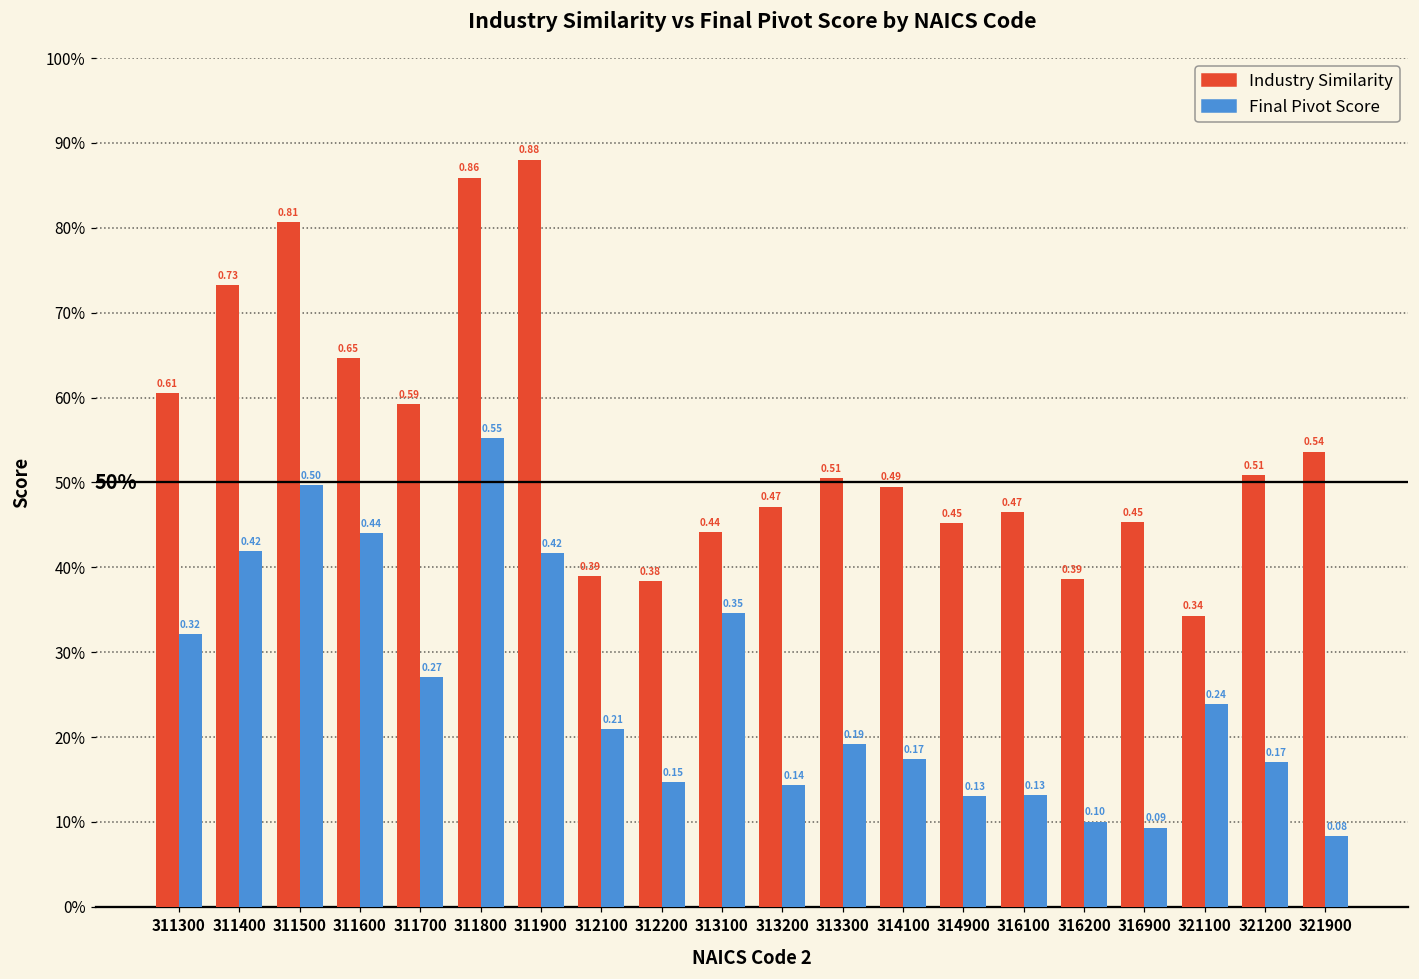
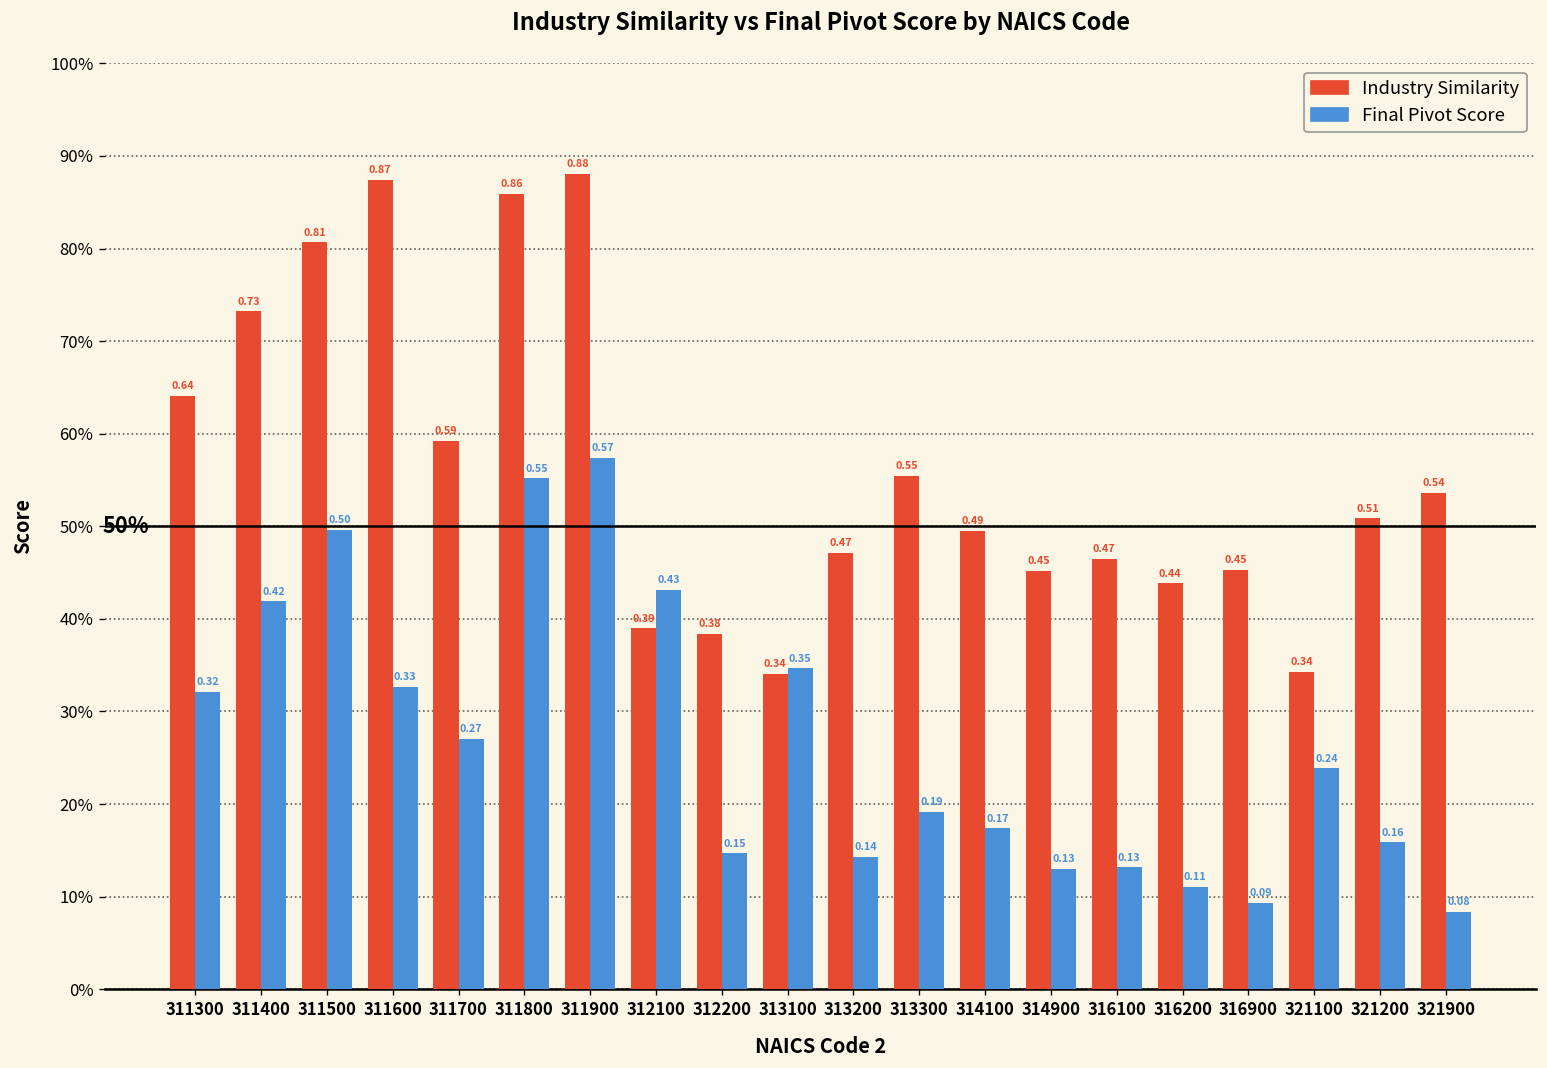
Industry Similarity, 311300: 0.61 -> 0.64
Industry Similarity, 311600: 0.65 -> 0.87
Final Pivot Score, 311600: 0.44 -> 0.33
Final Pivot Score, 311900: 0.42 -> 0.57
Final Pivot Score, 312100: 0.21 -> 0.43
Industry Similarity, 313100: 0.44 -> 0.34
Industry Similarity, 313300: 0.51 -> 0.55
Industry Similarity, 316200: 0.39 -> 0.44
Final Pivot Score, 316200: 0.10 -> 0.11
Final Pivot Score, 321200: 0.17 -> 0.16
